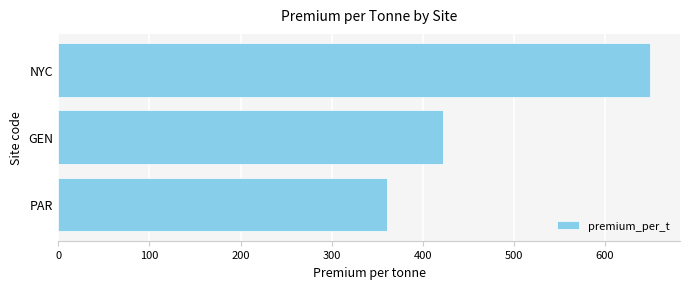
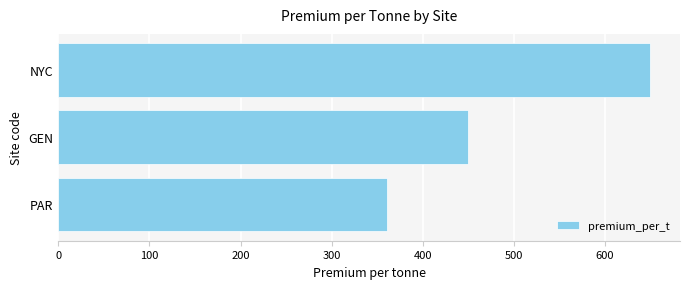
GEN: 420 -> 450
